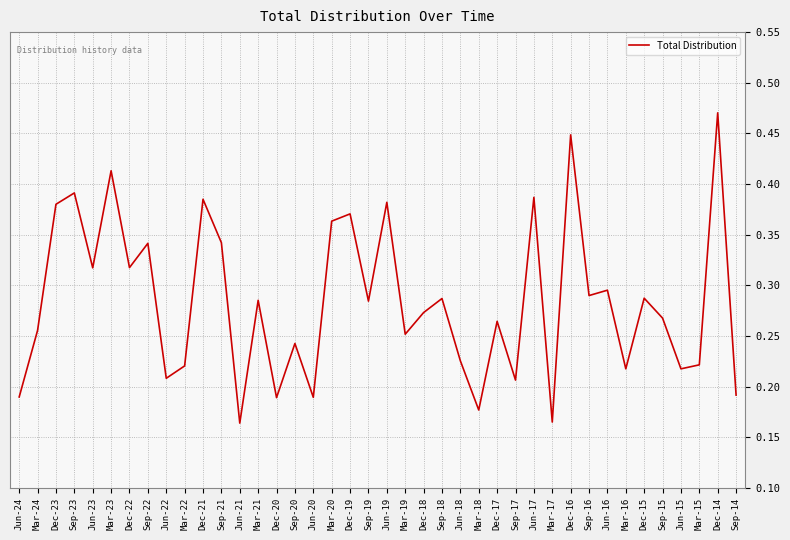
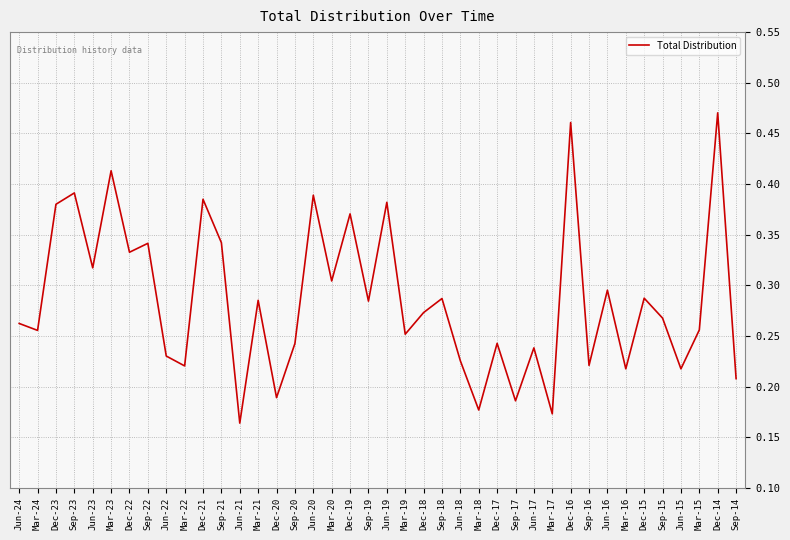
Jun-24: 0.190 -> 0.262
Dec-22: 0.318 -> 0.333
Jun-22: 0.208 -> 0.230
Jun-20: 0.190 -> 0.389
Mar-20: 0.363 -> 0.304
Dec-17: 0.265 -> 0.243
Sep-17: 0.207 -> 0.186
Jun-17: 0.387 -> 0.238
Mar-17: 0.165 -> 0.173
Dec-16: 0.449 -> 0.461
Sep-16: 0.290 -> 0.221
Mar-15: 0.222 -> 0.256
Sep-14: 0.192 -> 0.208
